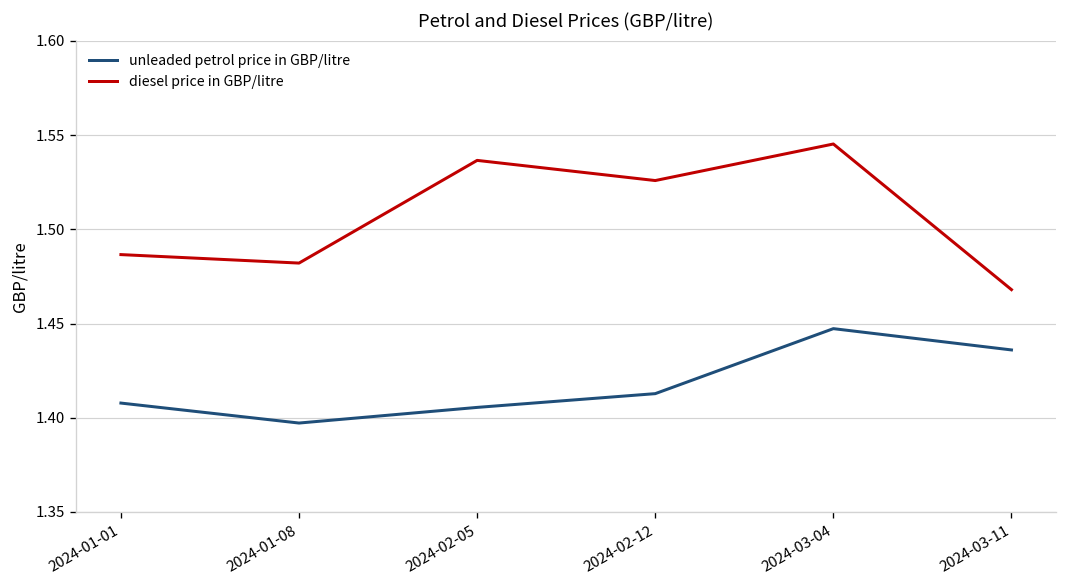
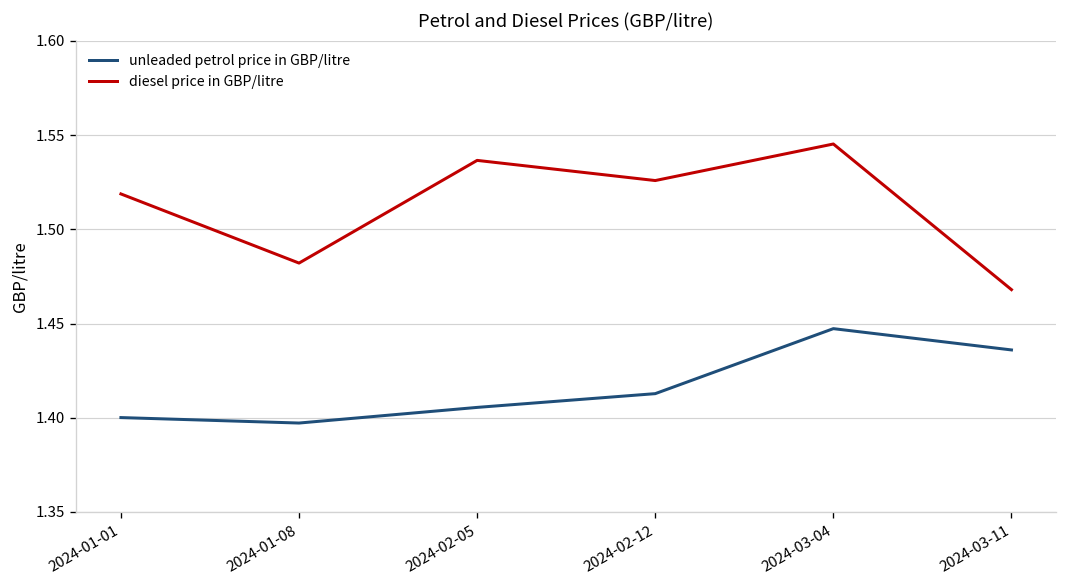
unleaded petrol price in GBP/litre, 2024-01-01: 1.408 -> 1.400
diesel price in GBP/litre, 2024-01-01: 1.487 -> 1.519
